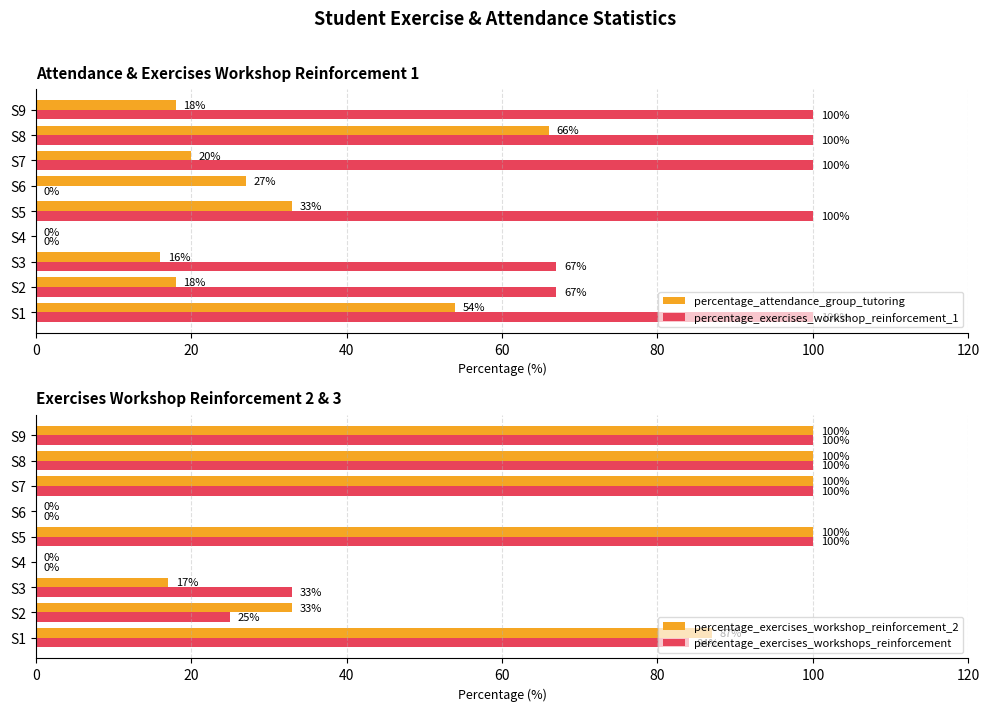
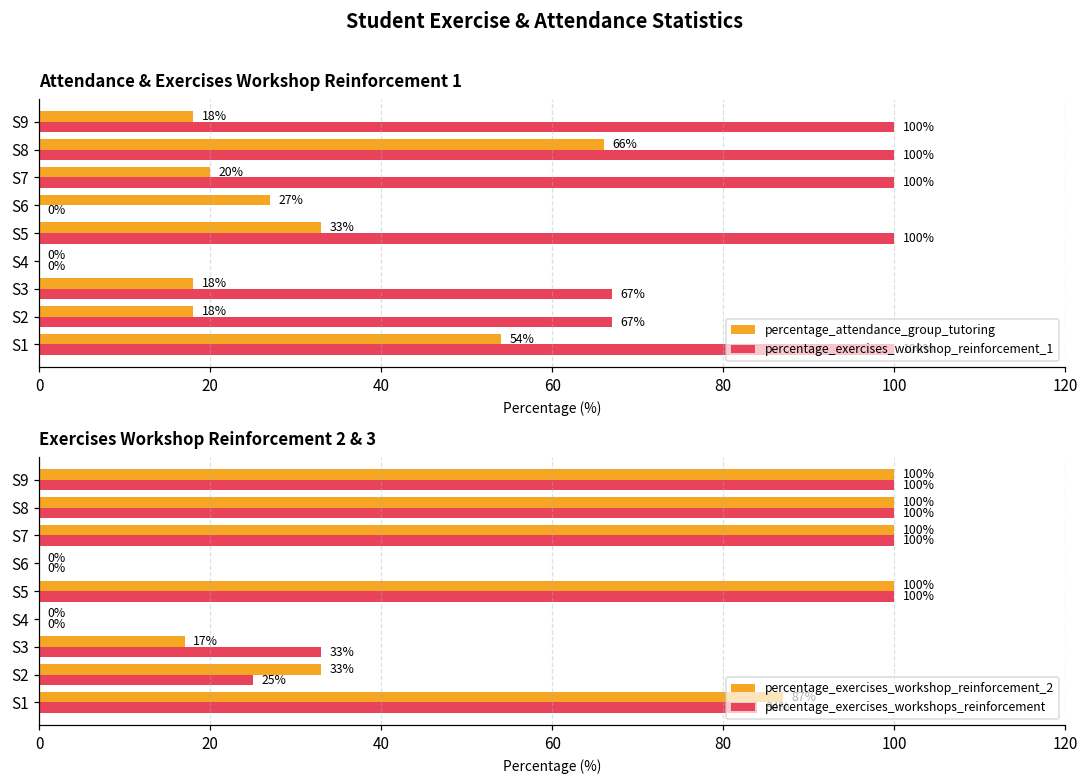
Attendance & Exercises Workshop Reinforcement 1, percentage_attendance_group_tutoring, S3: 16% -> 18%
